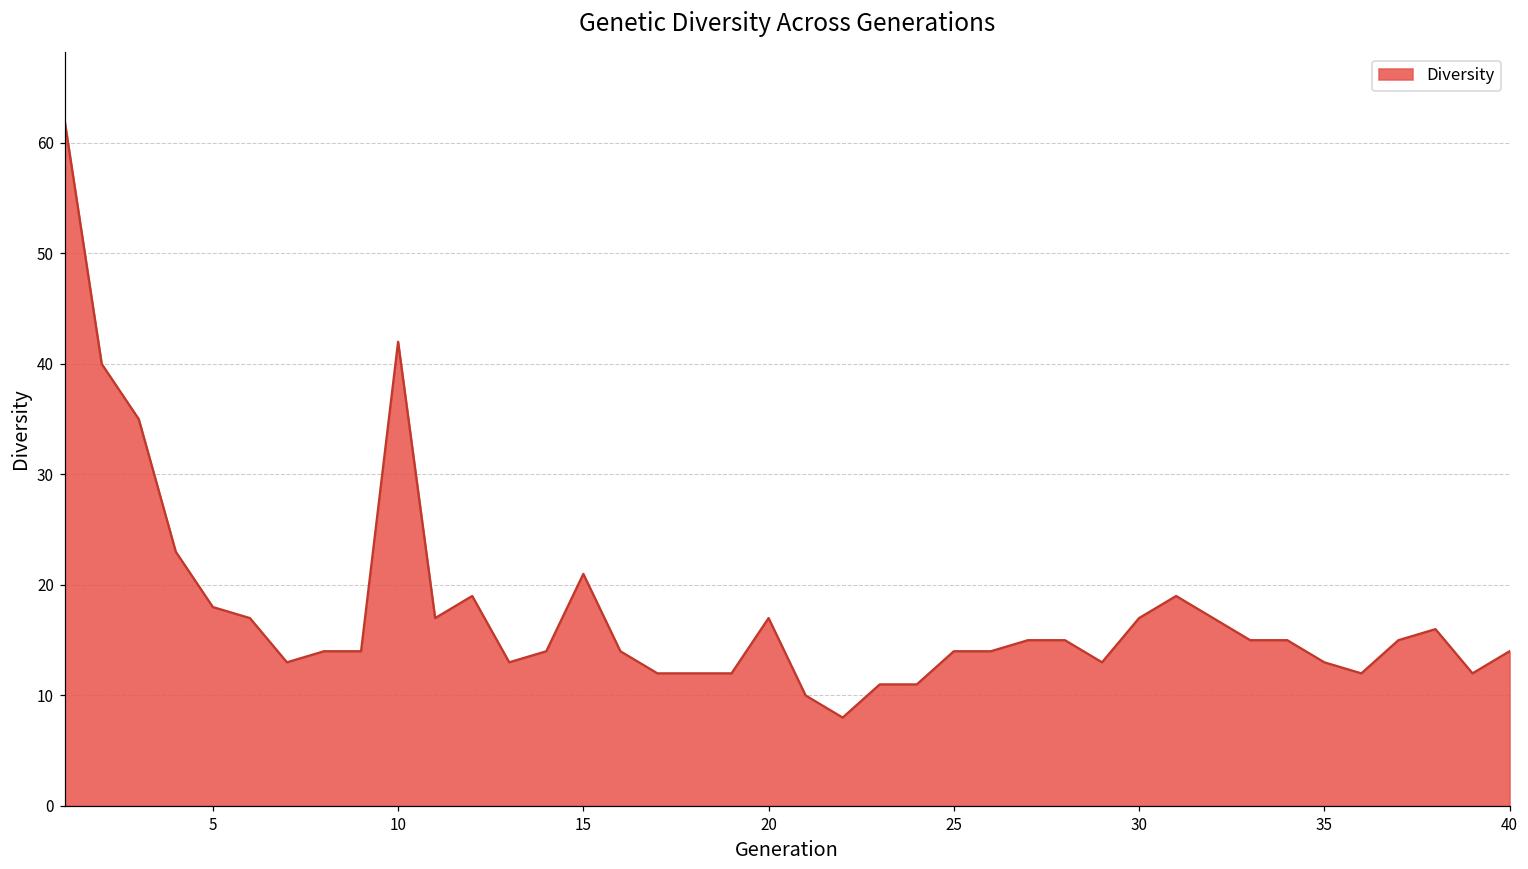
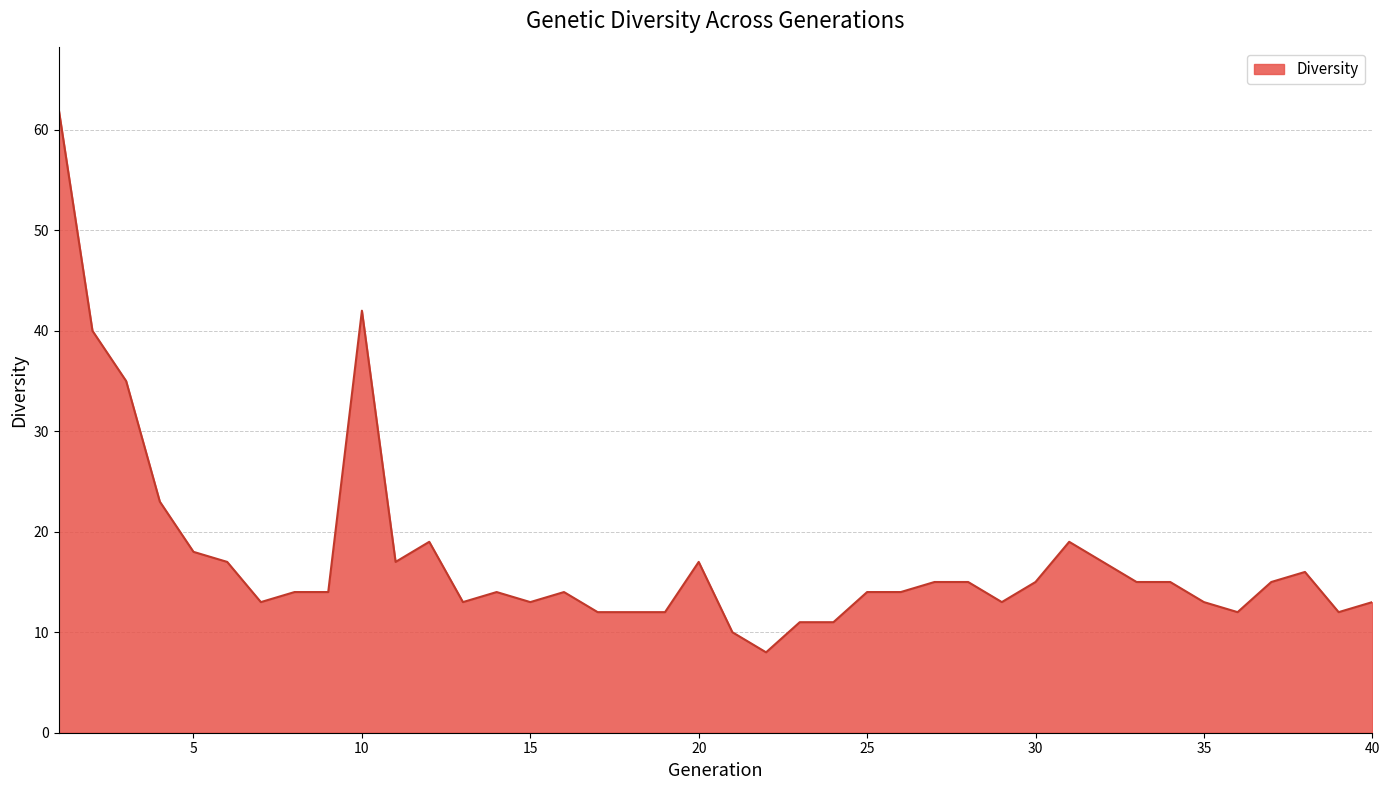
15: 21 -> 13
30: 17 -> 15
40: 14 -> 13
